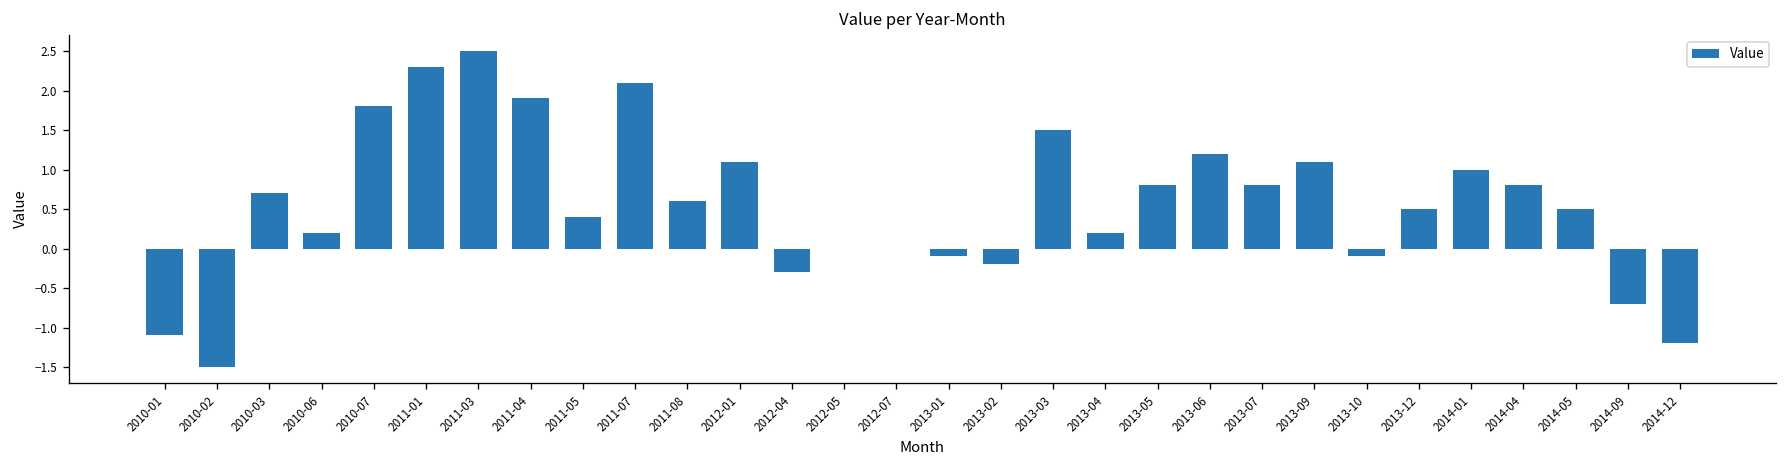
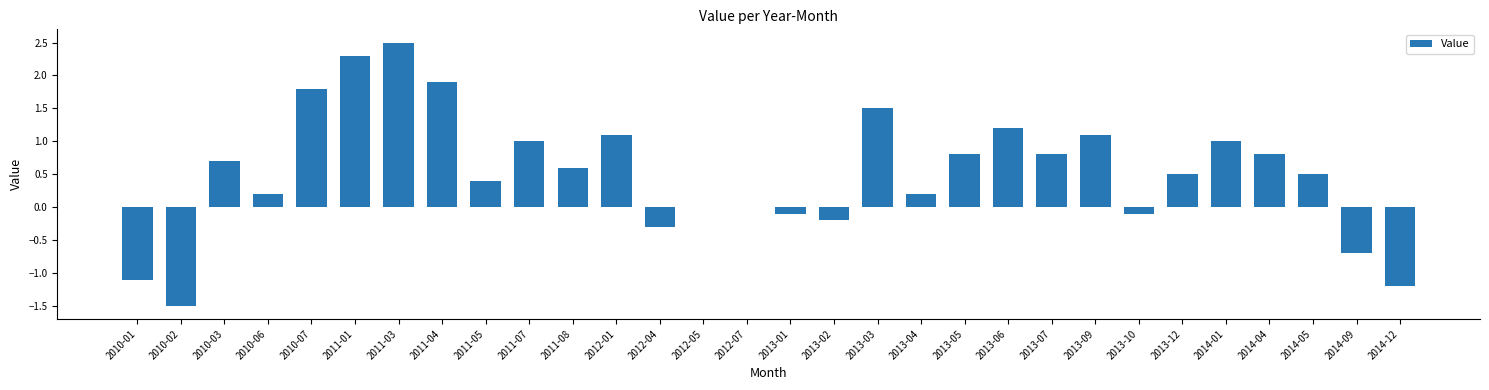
2011-07: 2.1 -> 1.0
